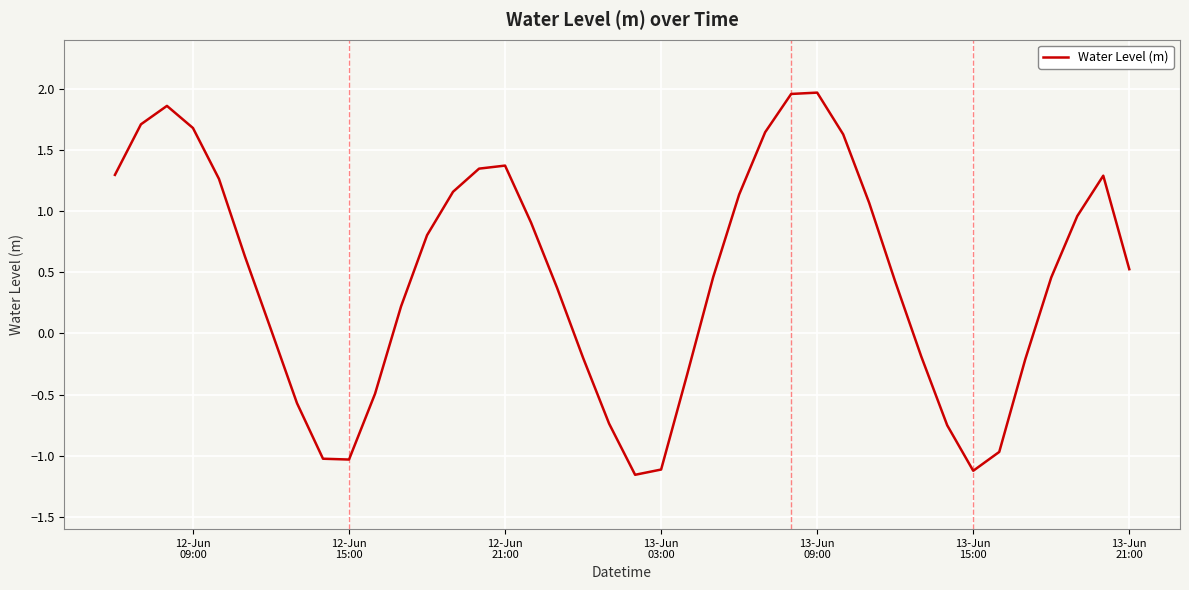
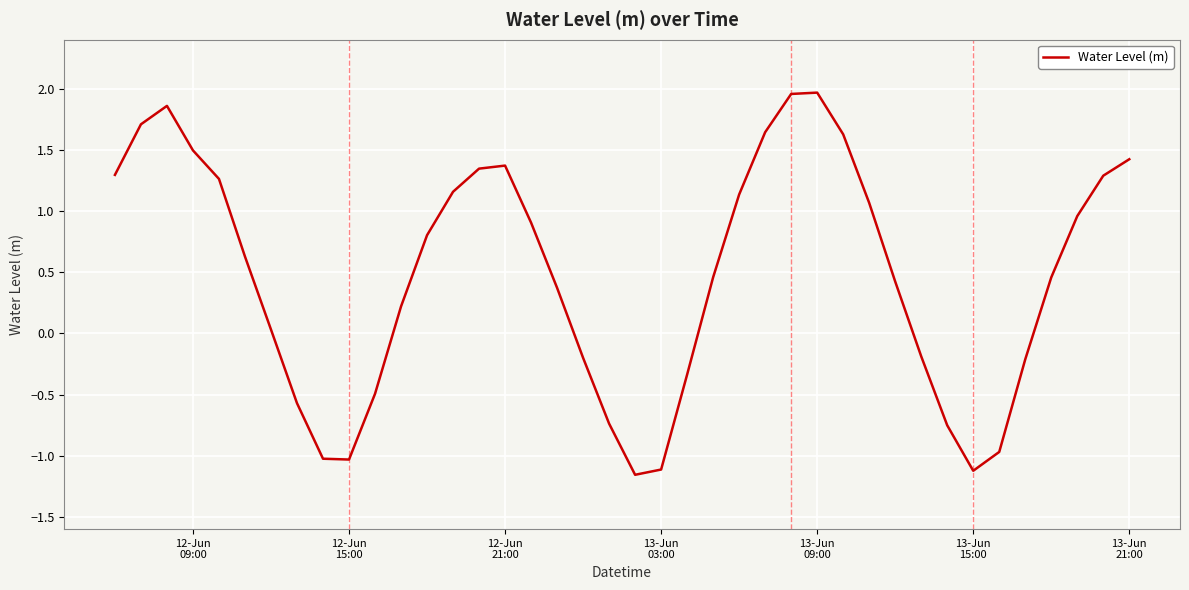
12-Jun 09:00: 1.68 -> 1.50
13-Jun 21:00: 0.52 -> 1.42
